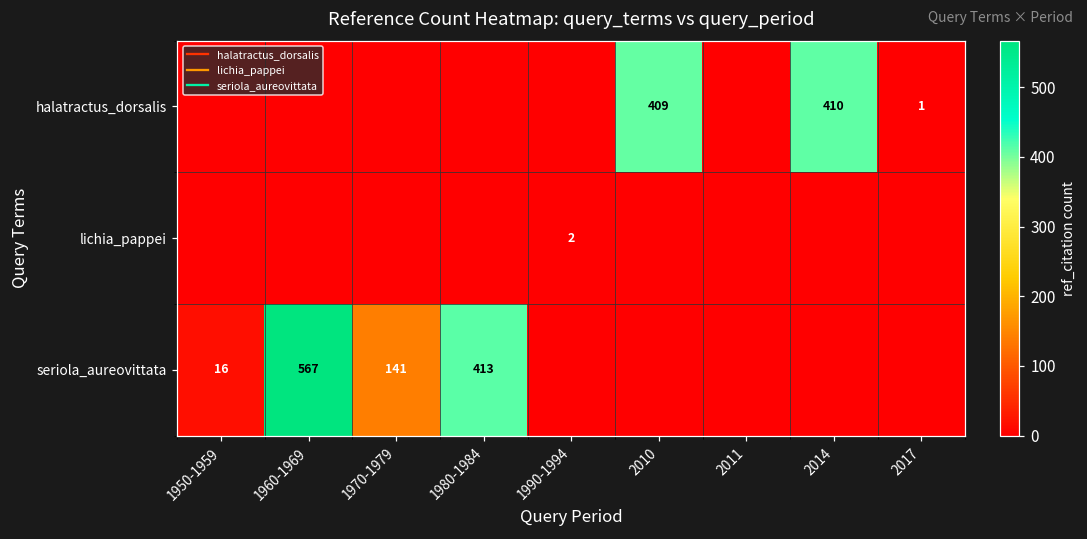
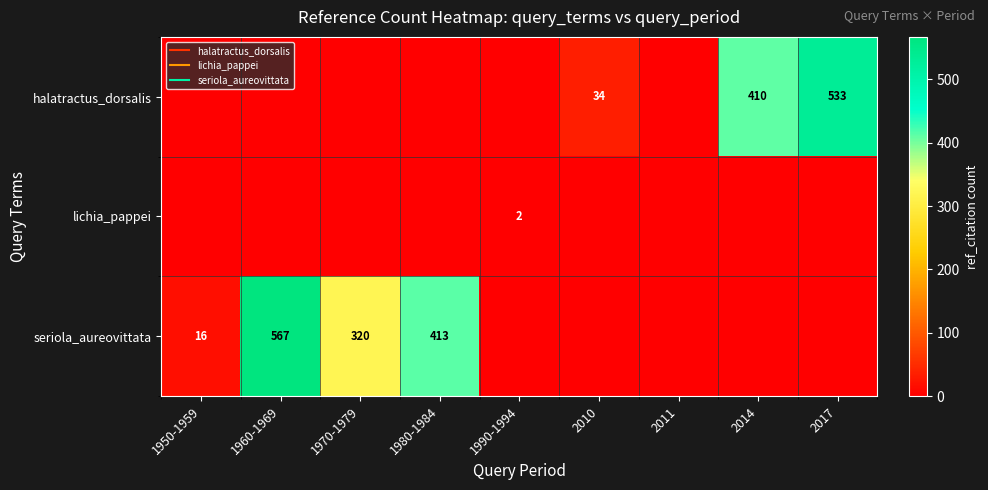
halatractus_dorsalis, 2010: 409 -> 34
halatractus_dorsalis, 2017: 1 -> 533
seriola_aureovittata, 1970-1979: 141 -> 320
